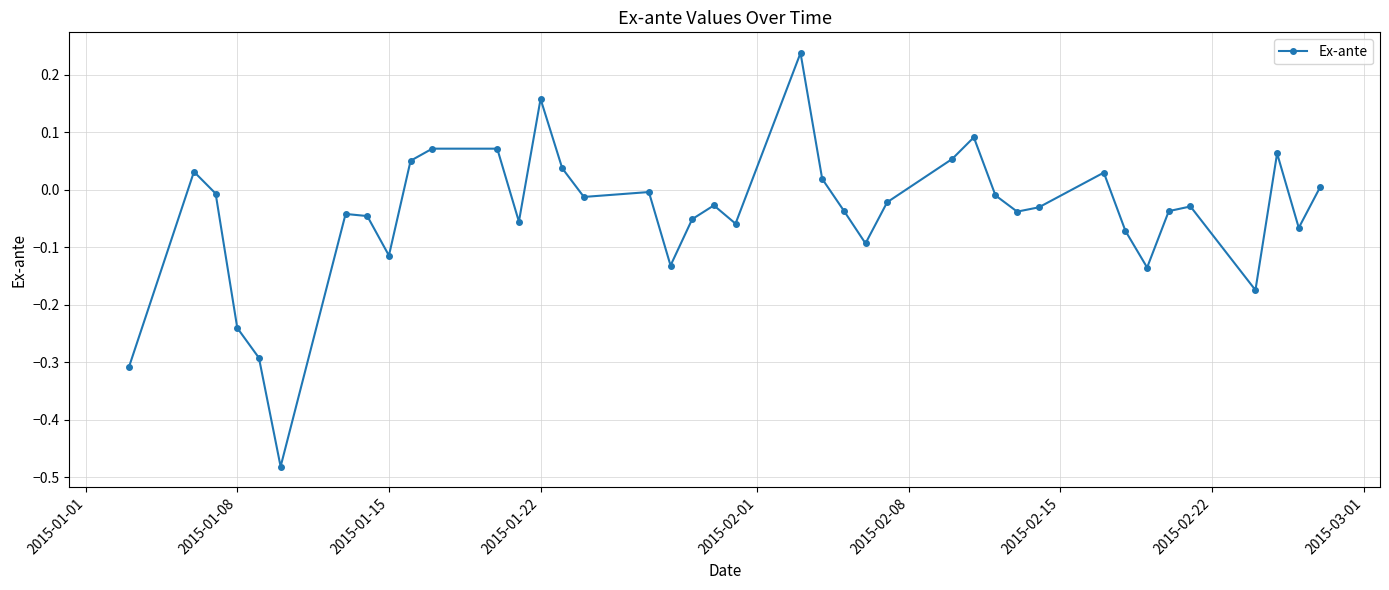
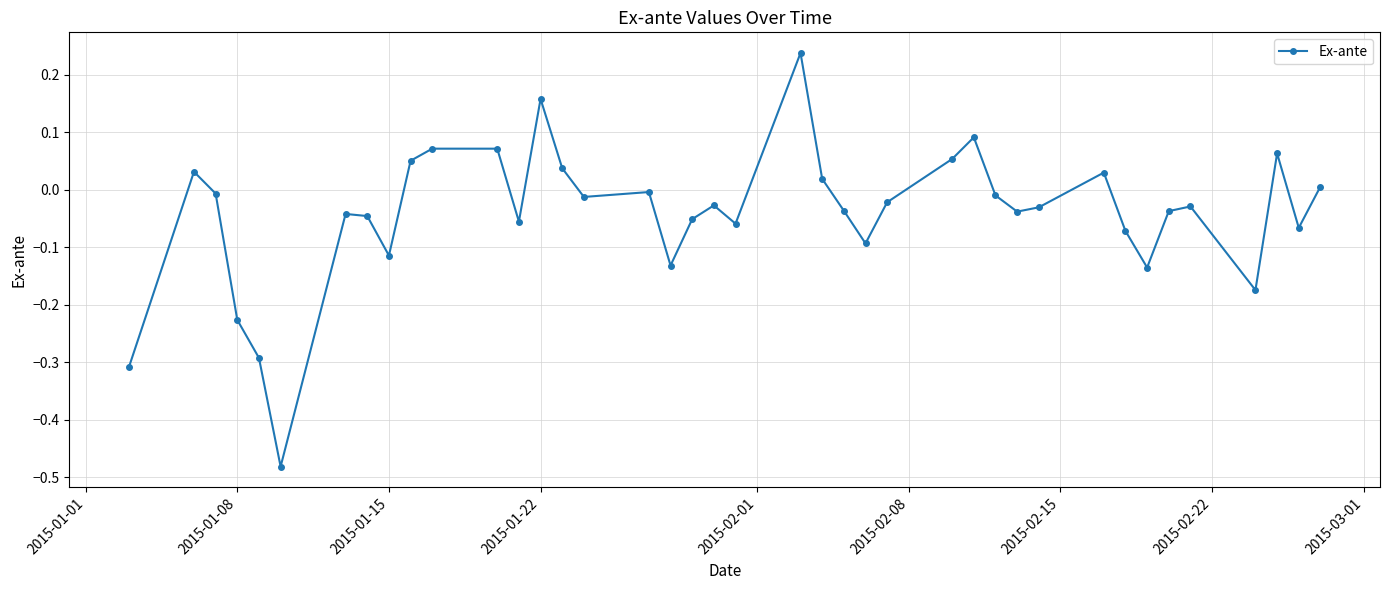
2015-01-08: -0.24 -> -0.23
